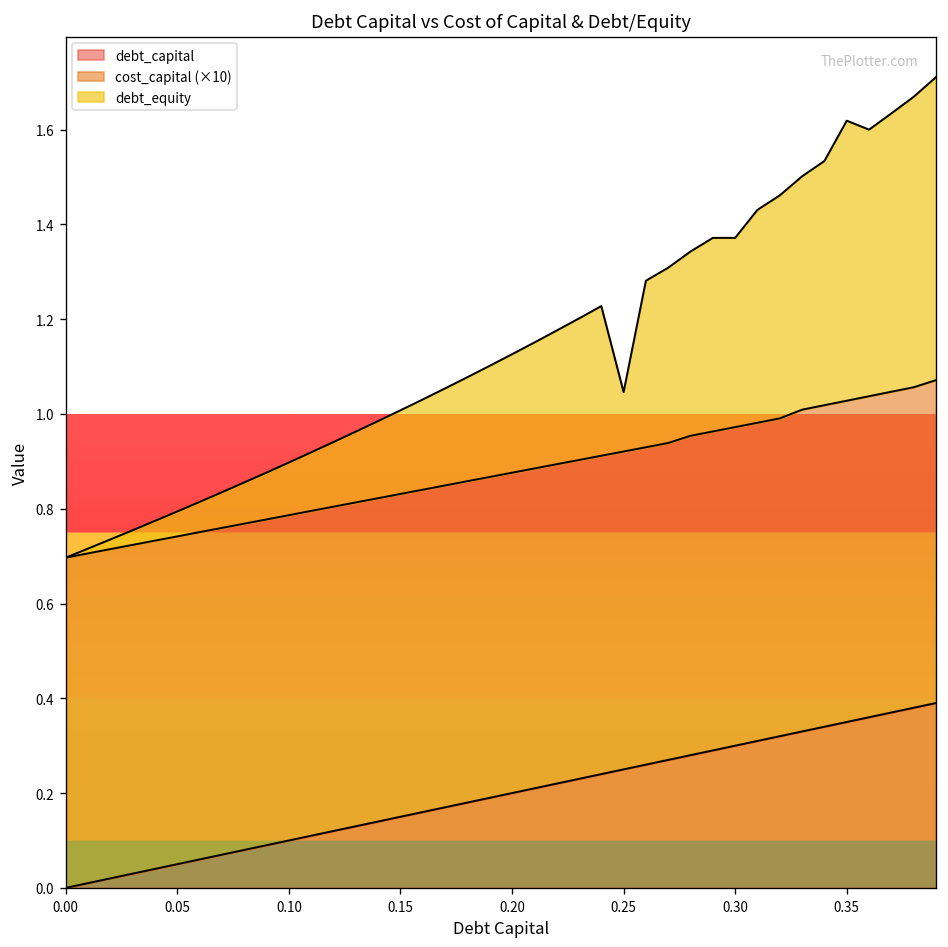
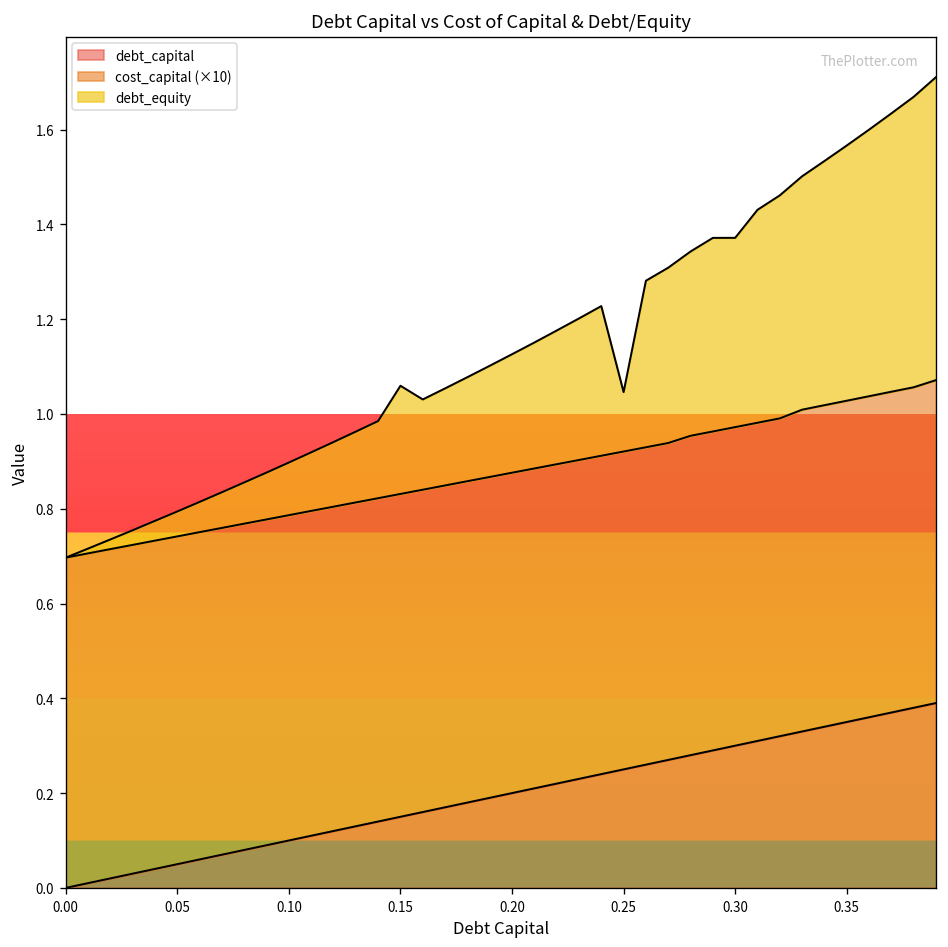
debt_equity, 0.15: 0.18 -> 0.23
debt_equity, 0.35: 0.59 -> 0.54
